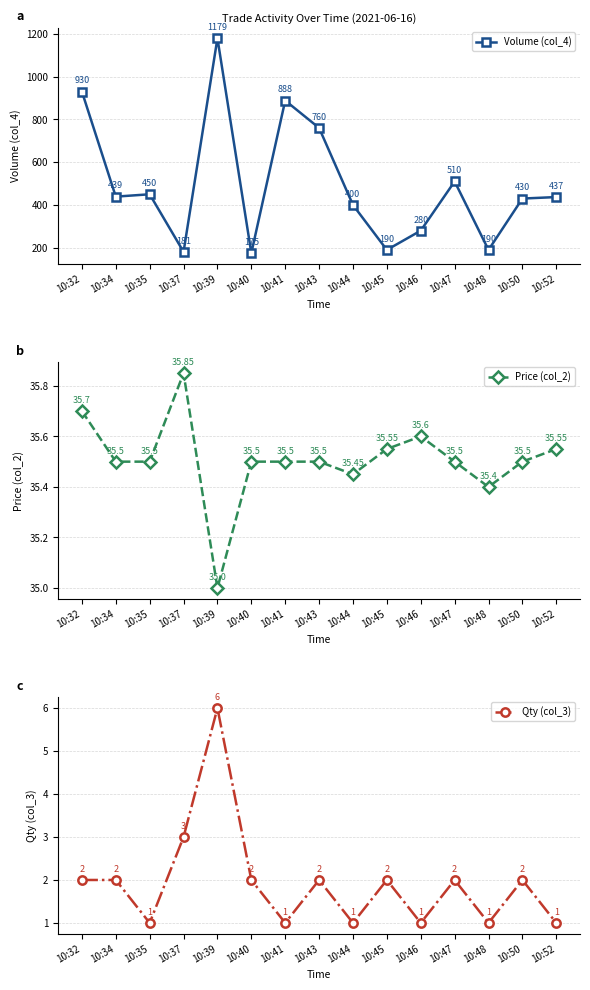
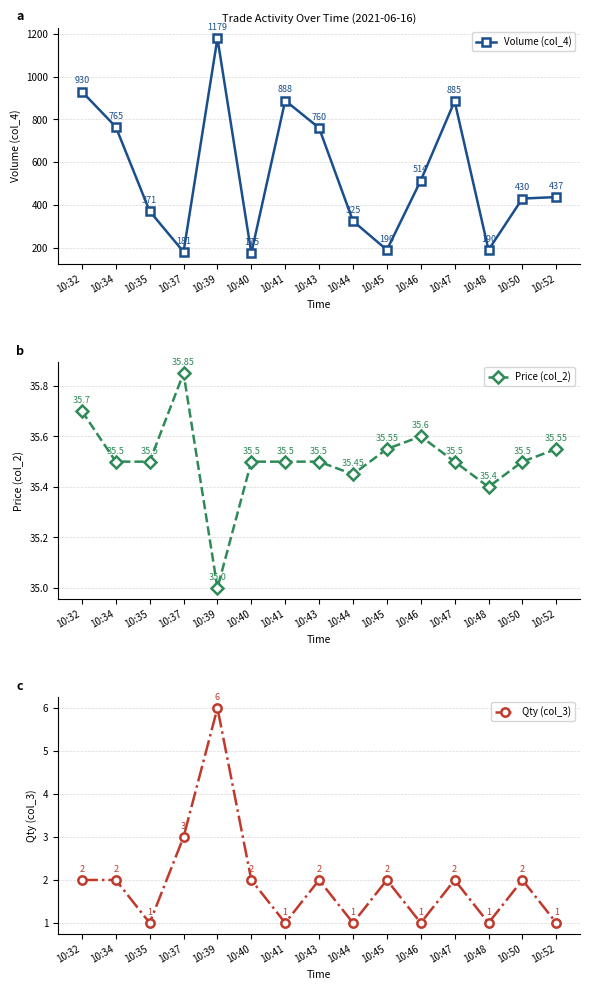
Trade Activity Over Time (2021-06-16), 10:34: 439 -> 765
Trade Activity Over Time (2021-06-16), 10:35: 450 -> 371
Trade Activity Over Time (2021-06-16), 10:44: 400 -> 325
Trade Activity Over Time (2021-06-16), 10:46: 280 -> 514
Trade Activity Over Time (2021-06-16), 10:47: 510 -> 885
